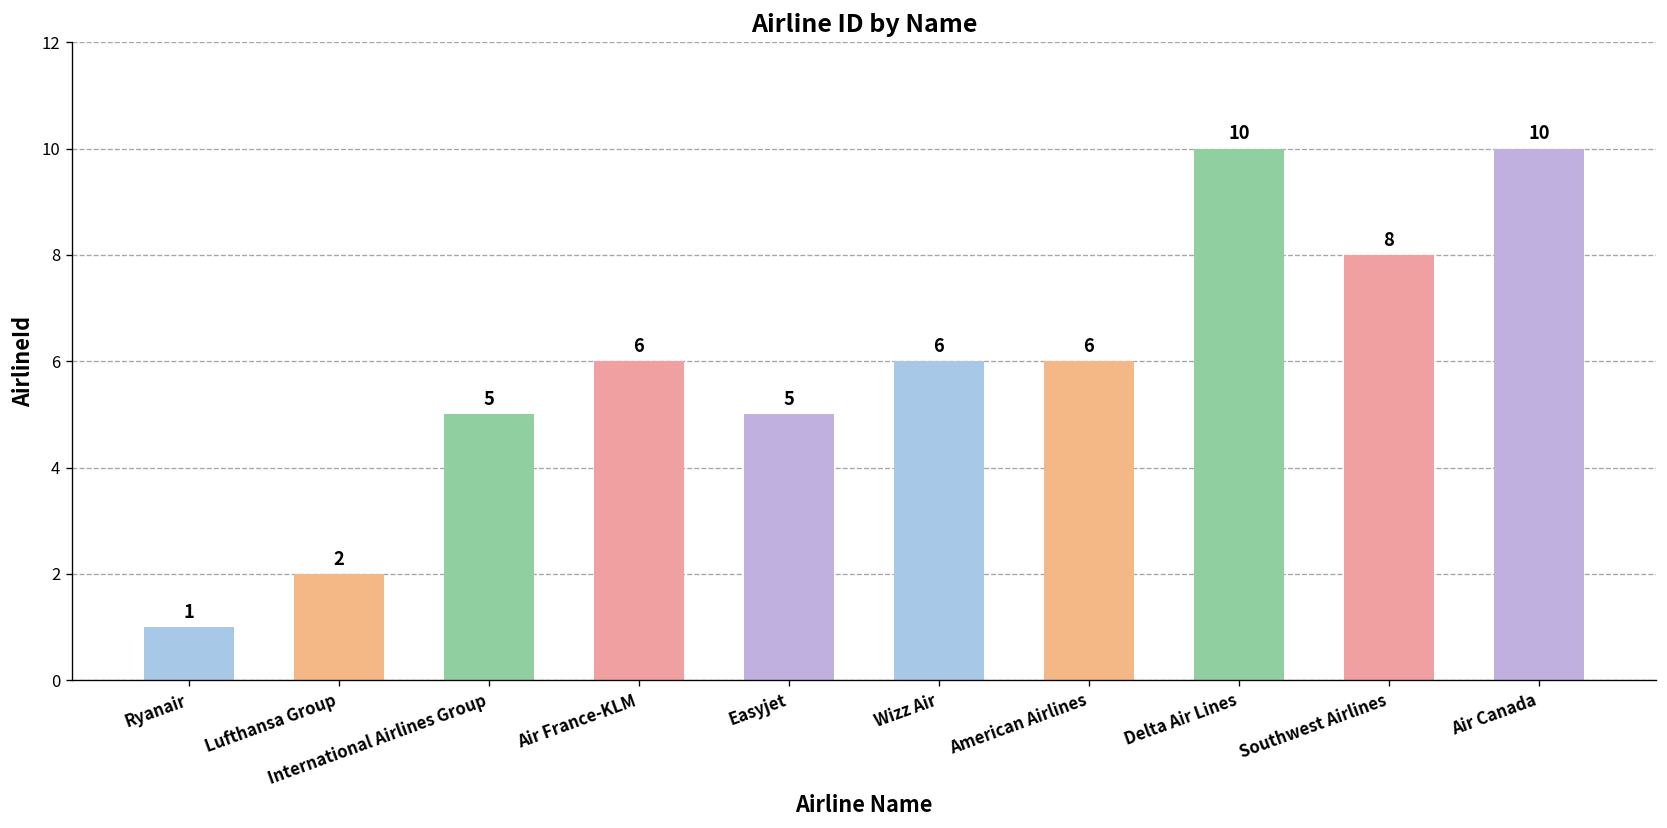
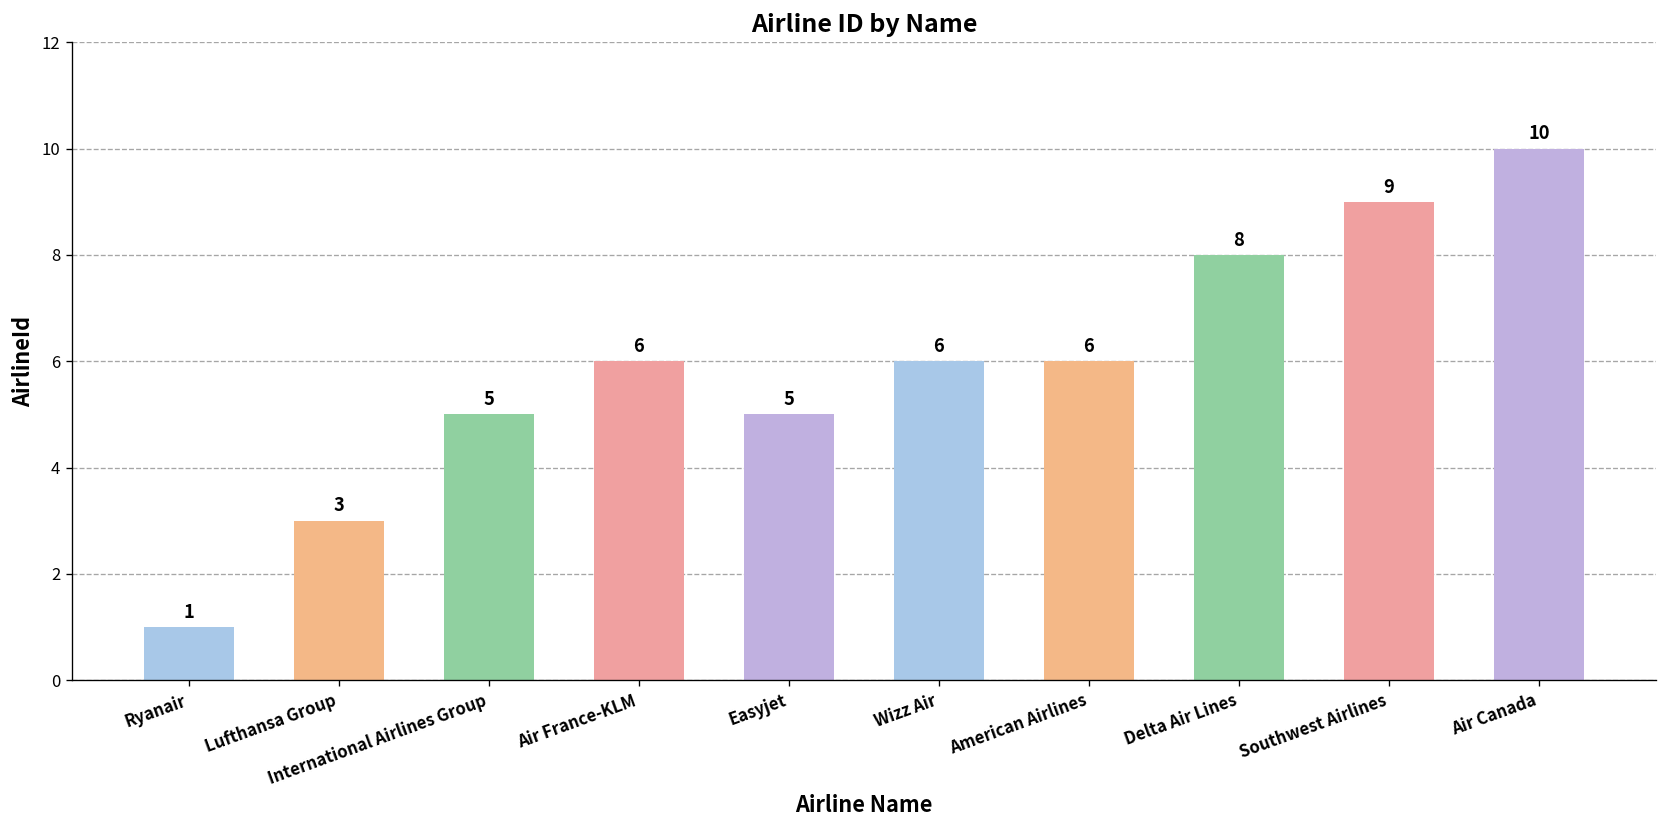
Lufthansa Group: 2 -> 3
Delta Air Lines: 10 -> 8
Southwest Airlines: 8 -> 9
